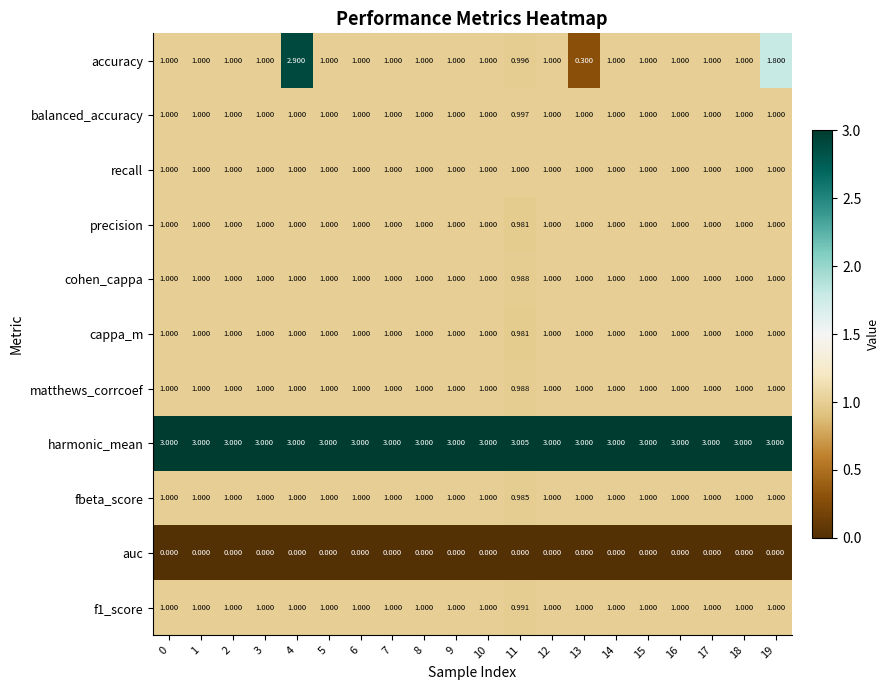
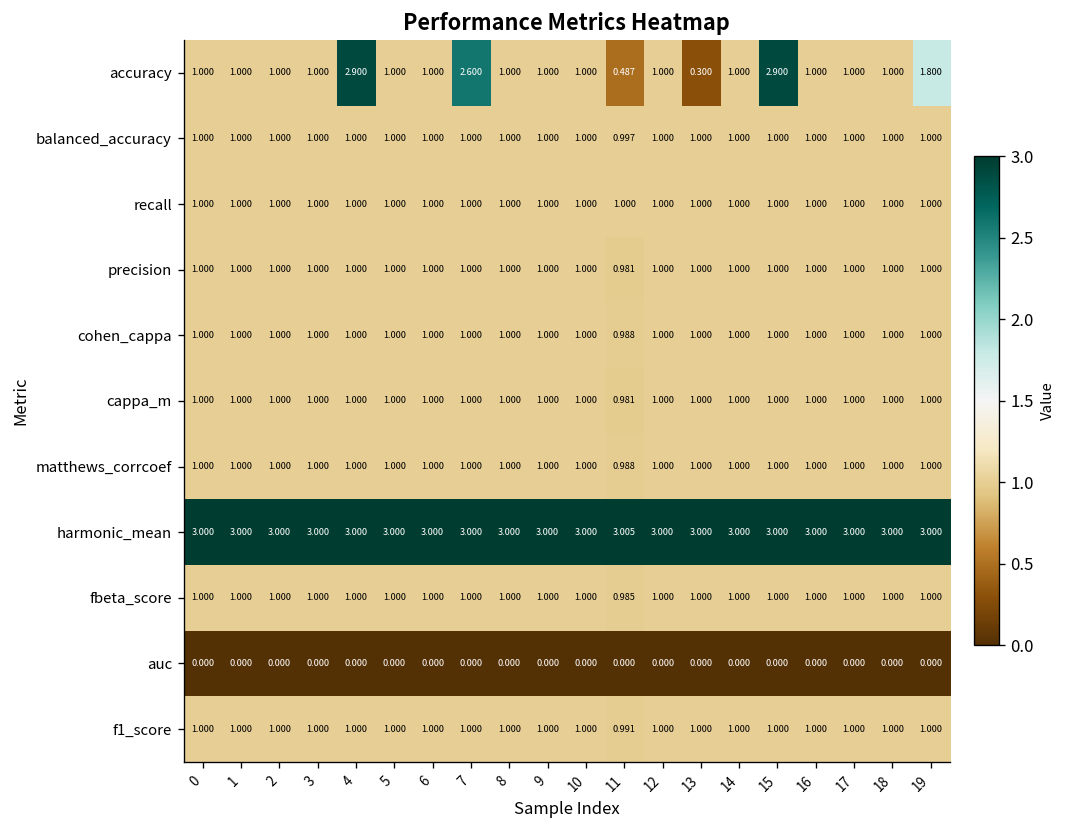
accuracy, 7: 1.000 -> 2.600
accuracy, 11: 0.996 -> 0.487
accuracy, 15: 1.000 -> 2.900
